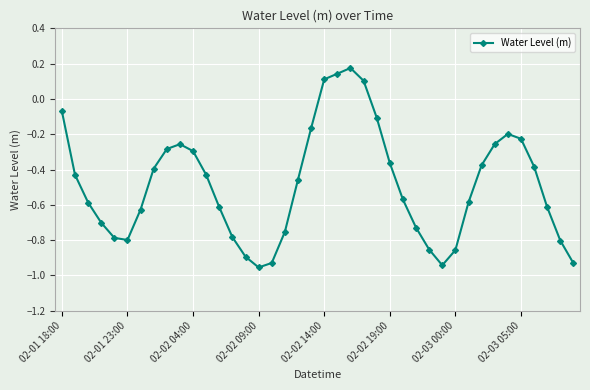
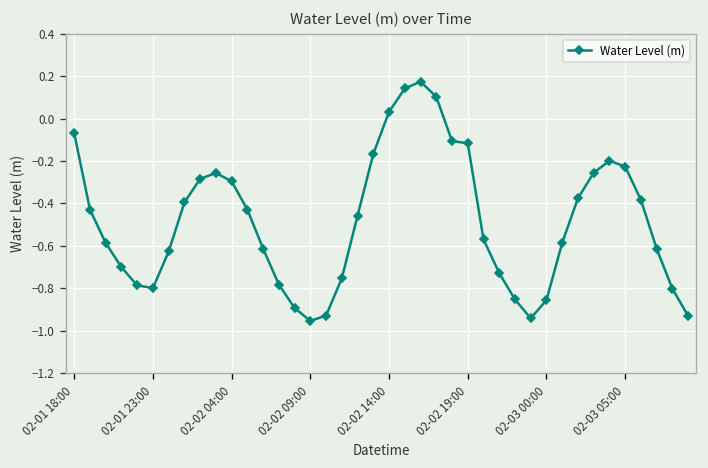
02-02 14:00: 0.11 -> 0.03
02-02 19:00: -0.36 -> -0.12
